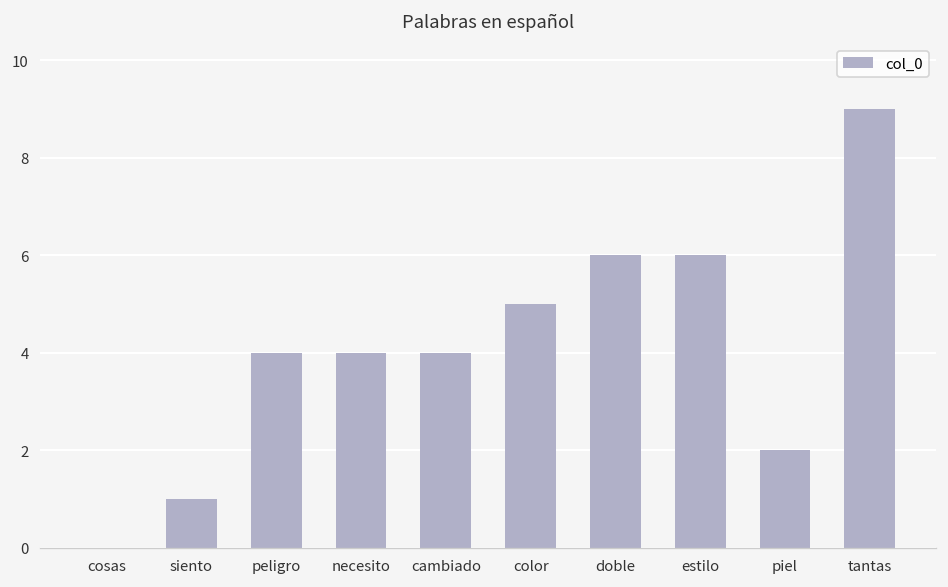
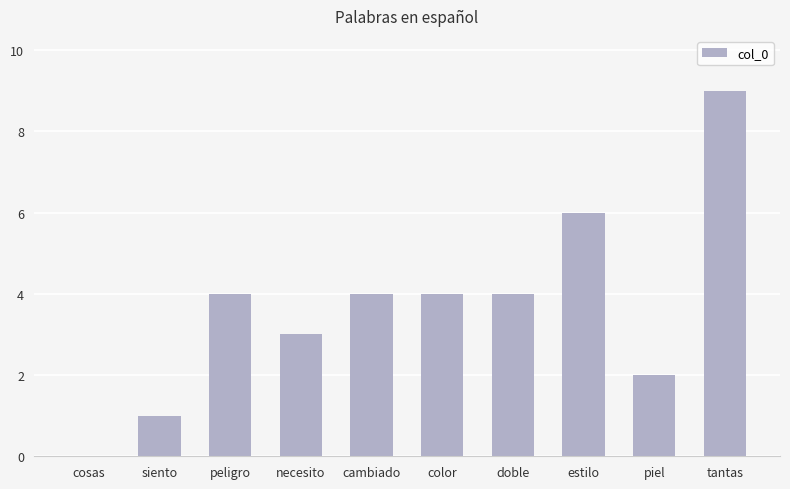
necesito: 4 -> 3
color: 5 -> 4
doble: 6 -> 4
